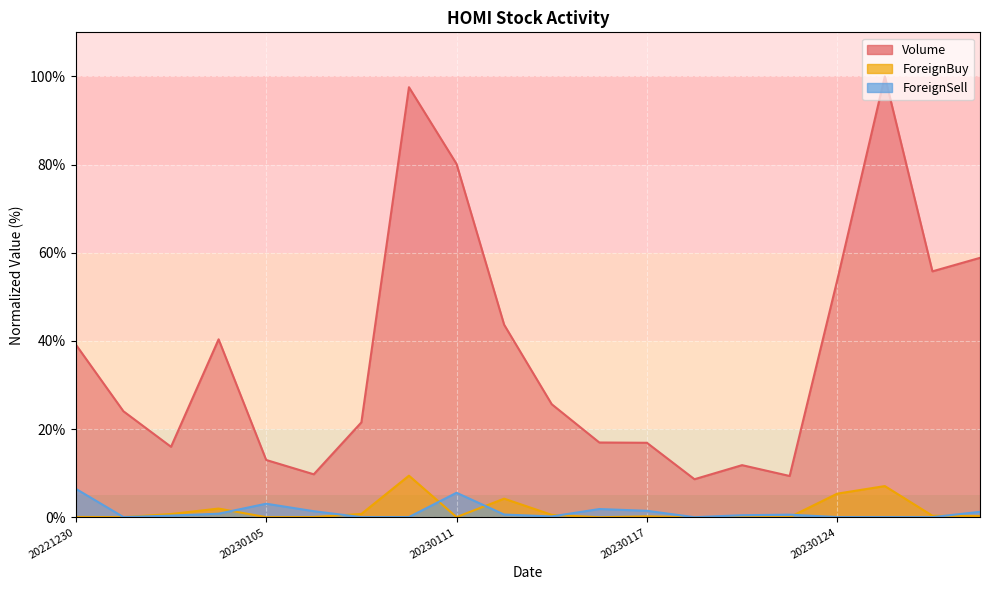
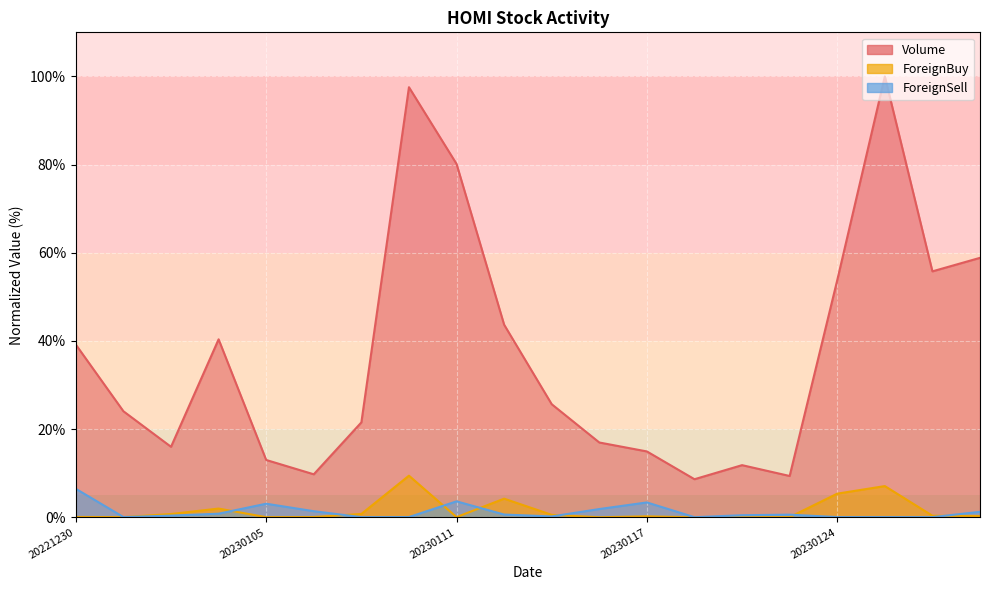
ForeignSell, 20230111: 6% -> 4%
Volume, 20230117: 17% -> 15%
ForeignSell, 20230117: 1% -> 3%
